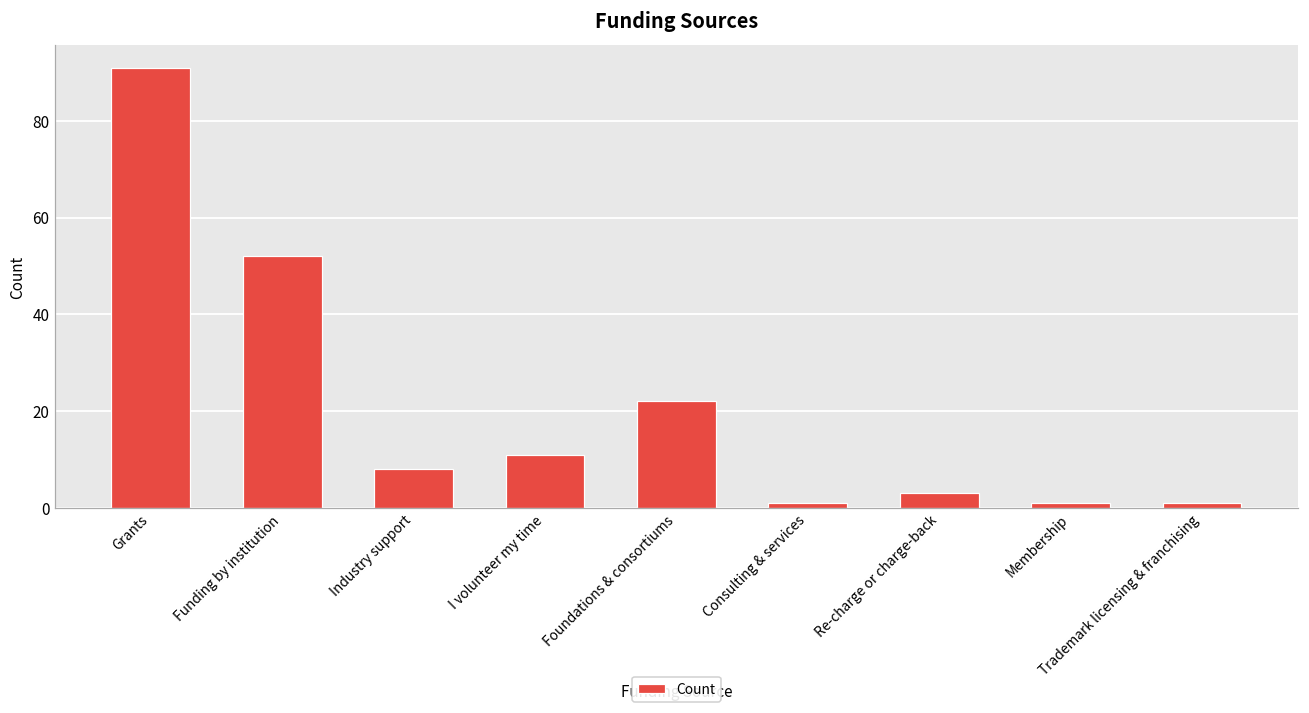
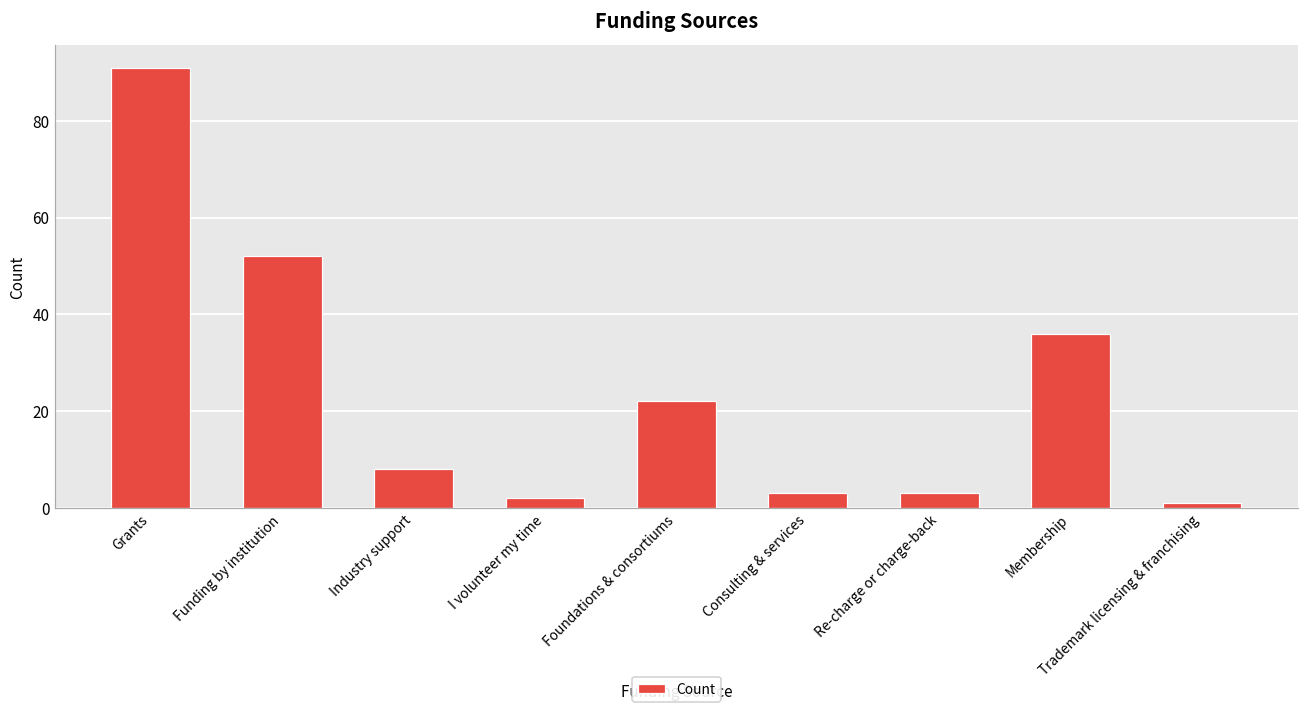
I volunteer my time: 11 -> 2
Consulting & services: 1 -> 3
Membership: 1 -> 36
